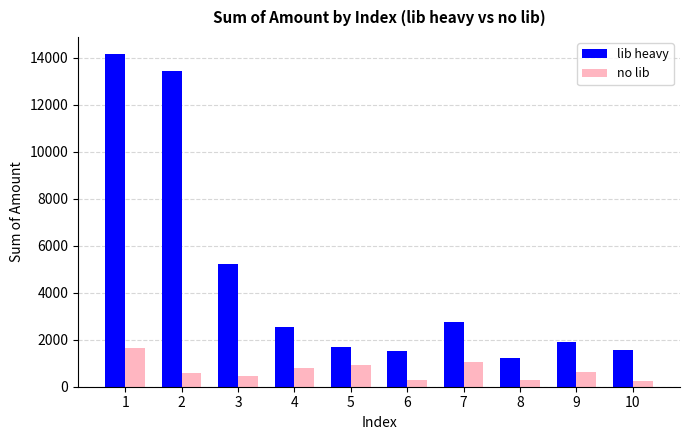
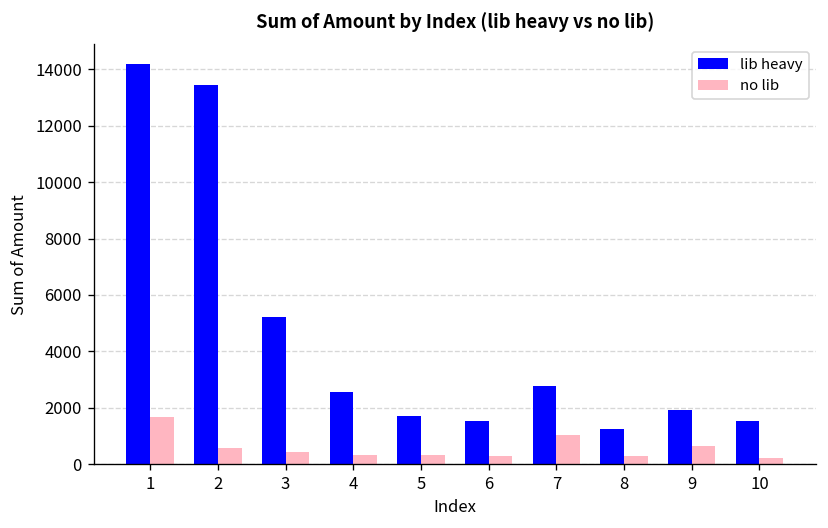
no lib, 4: 800 -> 300
no lib, 5: 900 -> 300
